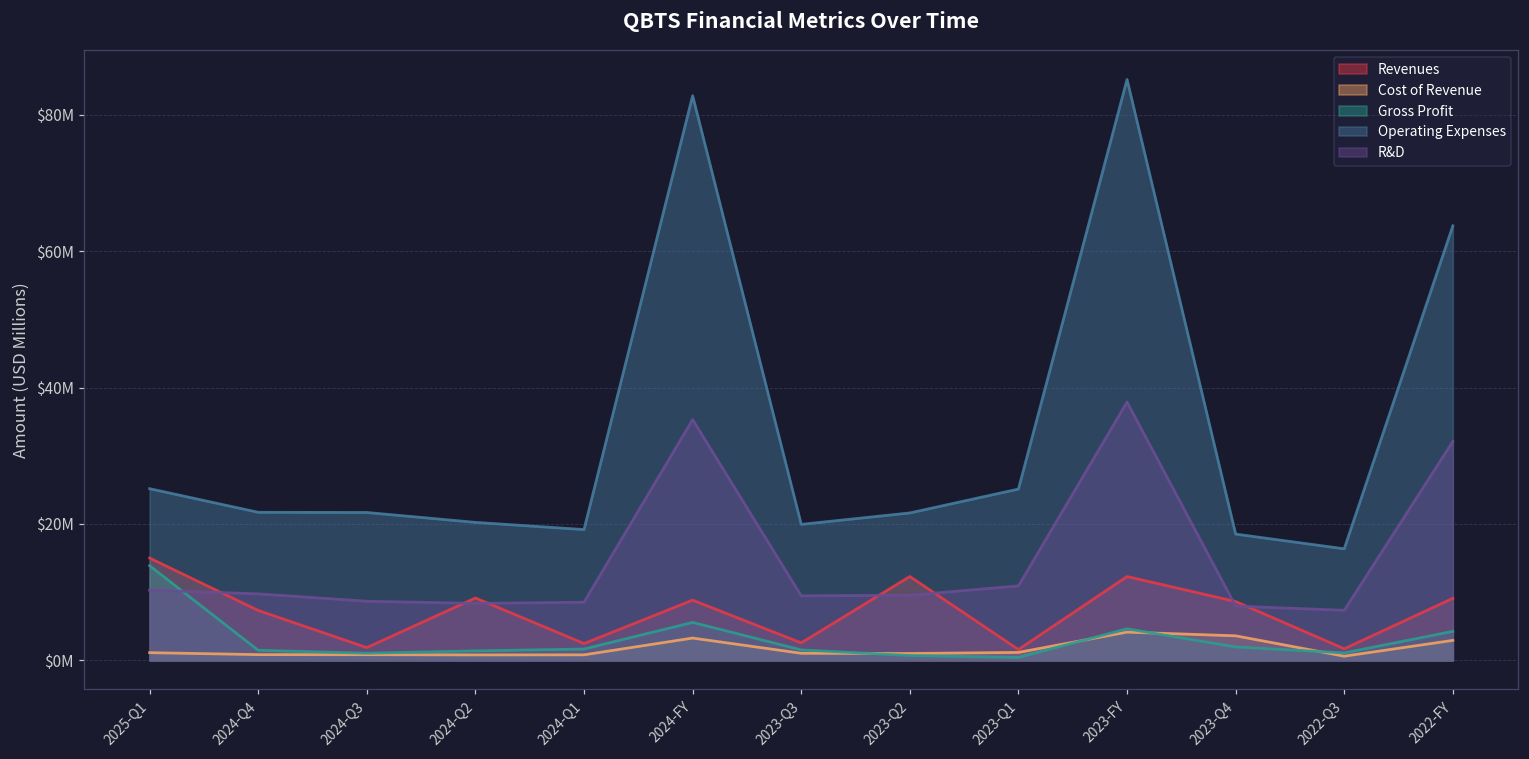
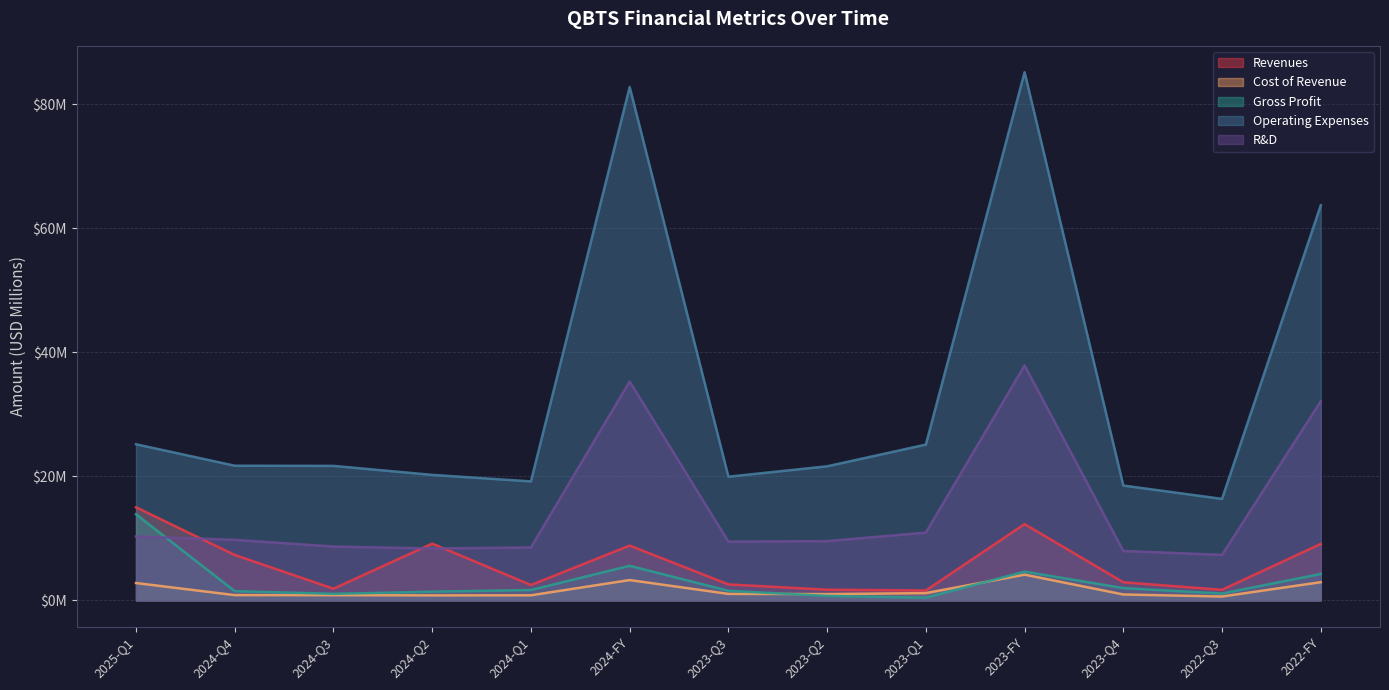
Cost of Revenue, 2025-Q1: $1000000 -> $3000000
Revenues, 2023-Q2: $12000000 -> $2000000
Revenues, 2023-Q4: $9000000 -> $3000000
Cost of Revenue, 2023-Q4: $4000000 -> $1000000
